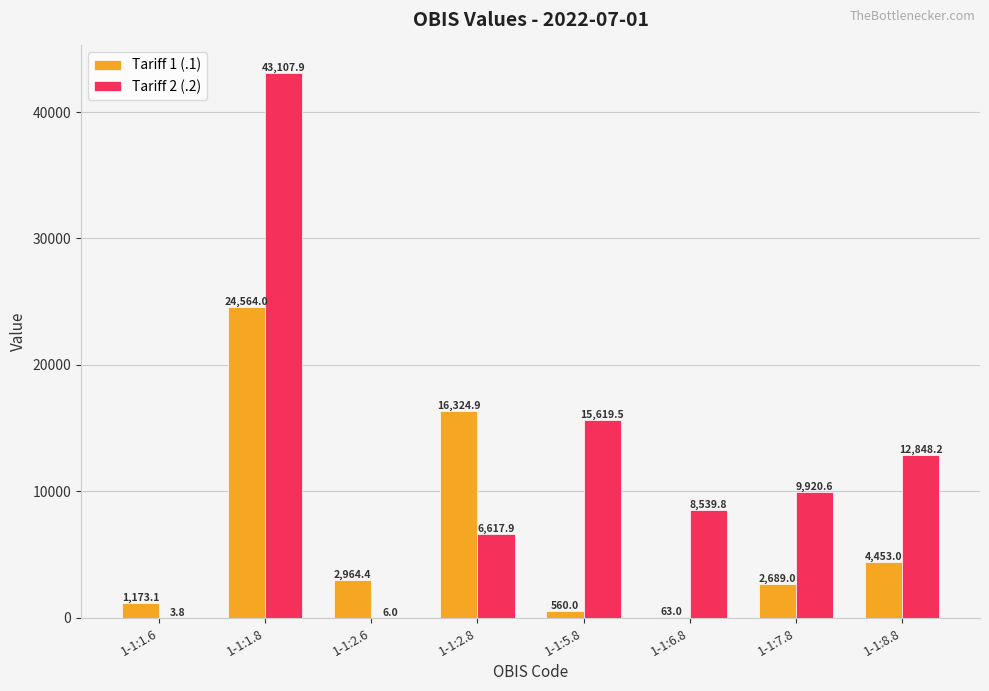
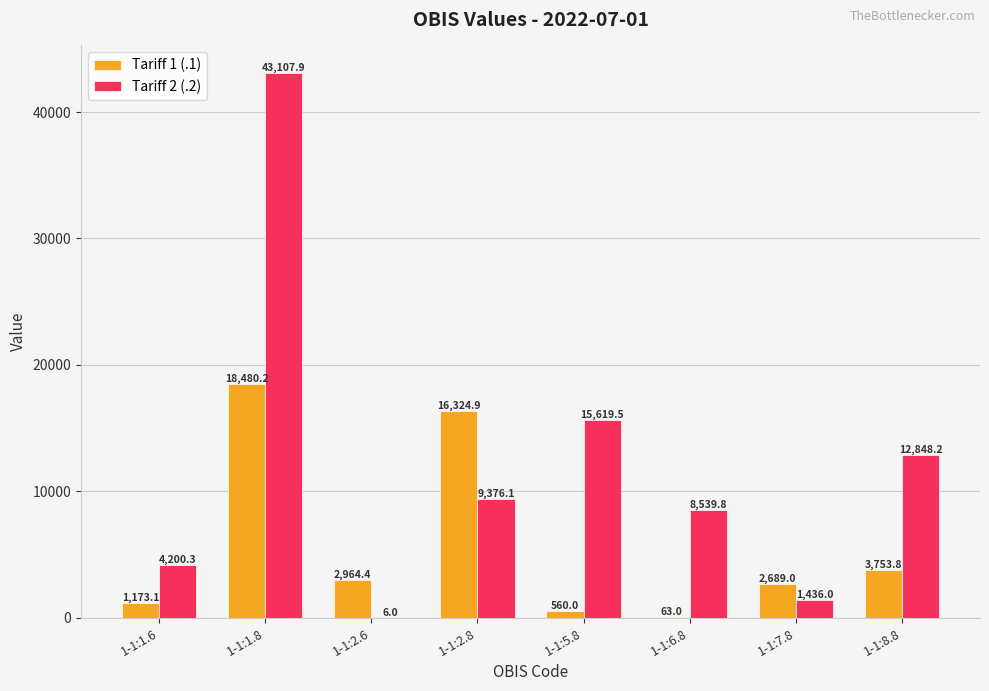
Tariff 2 (.2), 1-1:1.6: 3.8 -> 4,200.3
Tariff 1 (.1), 1-1:1.8: 24,564.0 -> 18,480.2
Tariff 2 (.2), 1-1:2.8: 6,617.9 -> 9,376.1
Tariff 2 (.2), 1-1:7.8: 9,920.6 -> 1,436.0
Tariff 1 (.1), 1-1:8.8: 4,453.0 -> 3,753.8
